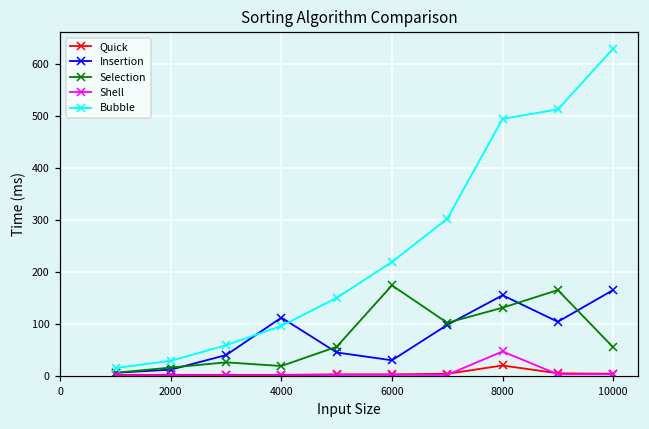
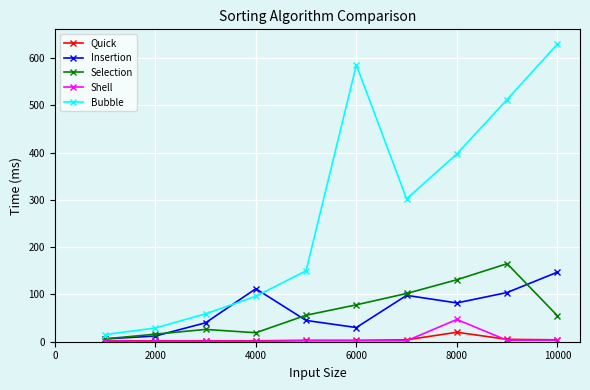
Selection, 6000: 170 -> 80
Bubble, 6000: 220 -> 590
Insertion, 8000: 160 -> 80
Bubble, 8000: 490 -> 400
Insertion, 10000: 170 -> 150
